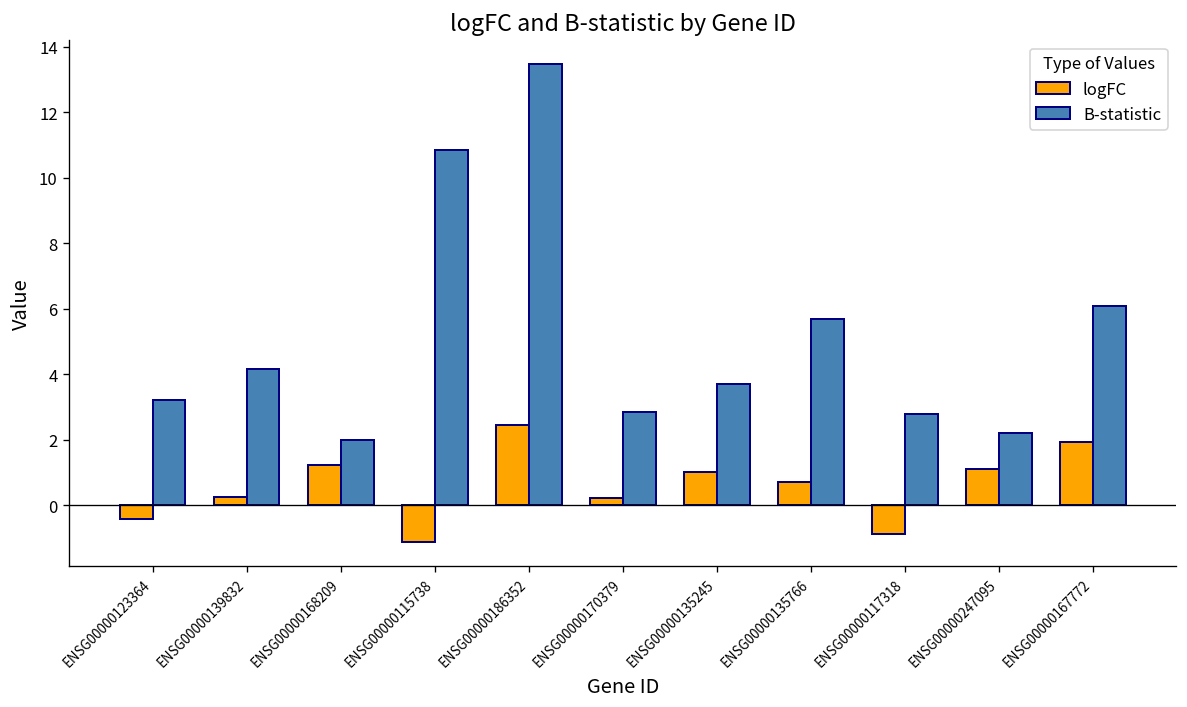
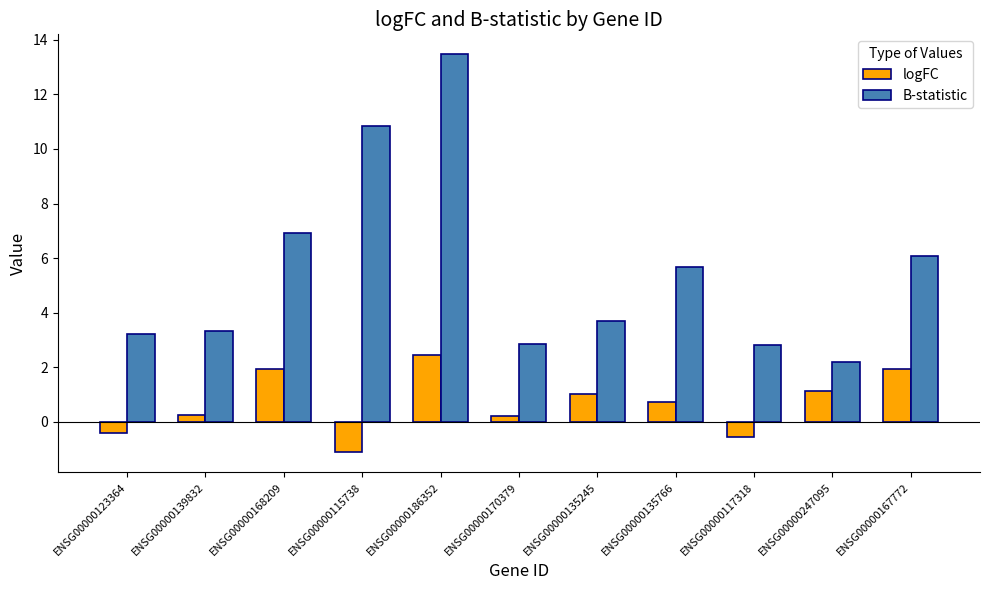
B-statistic, ENSG00000139832: 4.2 -> 3.3
logFC, ENSG00000168209: 1.2 -> 1.9
B-statistic, ENSG00000168209: 2.0 -> 6.9
logFC, ENSG00000117318: -0.9 -> -0.5
